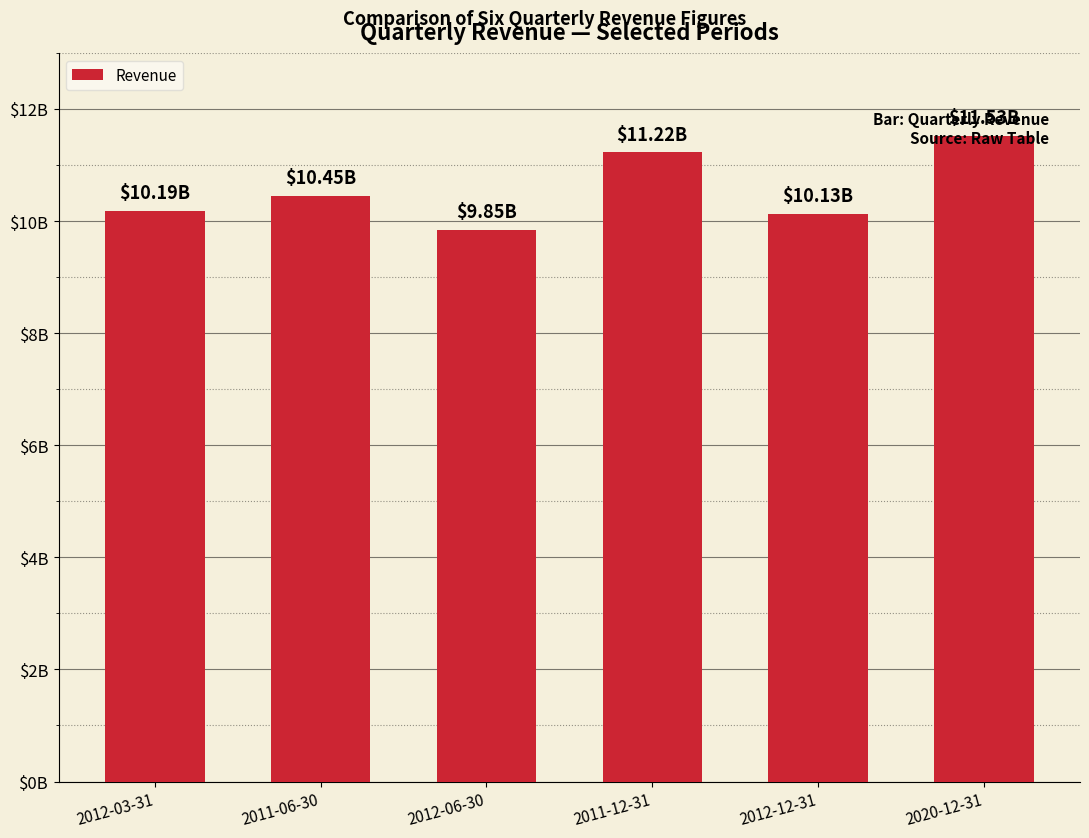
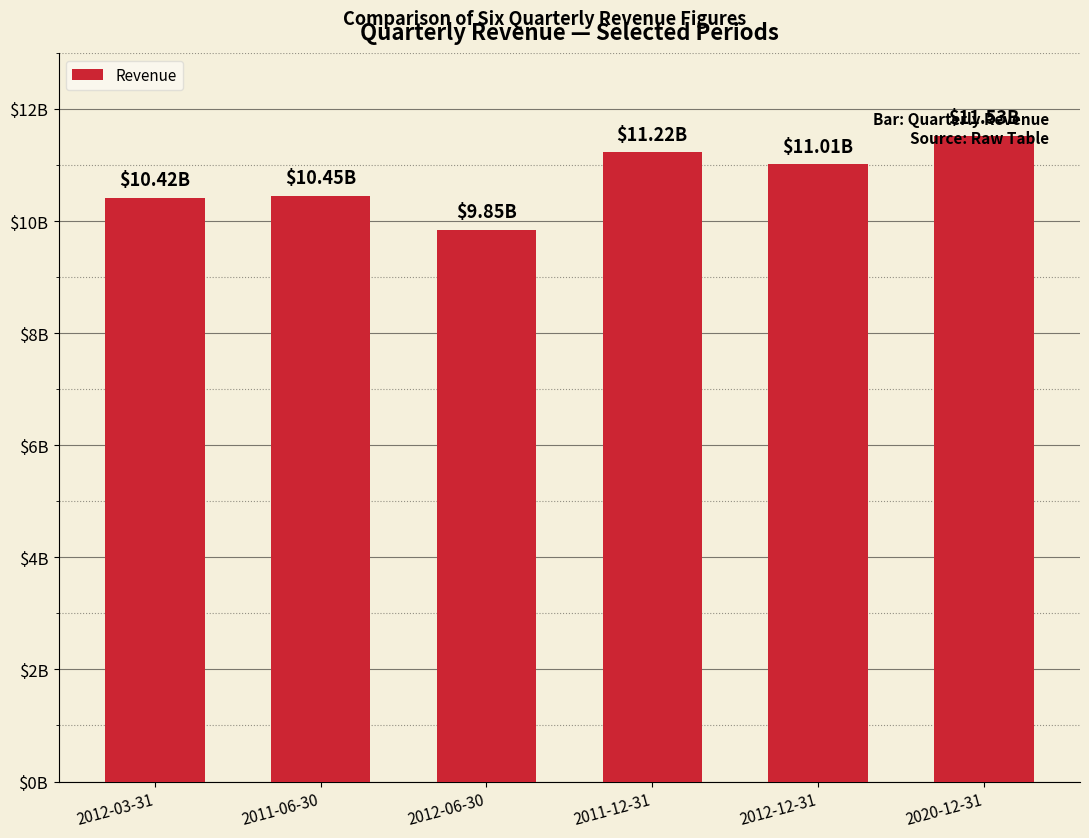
2012-03-31: $10.19B -> $10.42B
2012-12-31: $10.13B -> $11.01B
